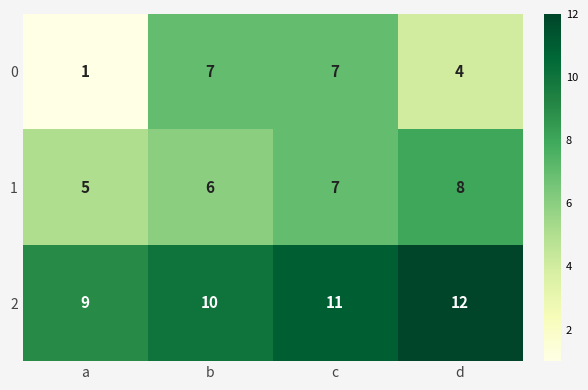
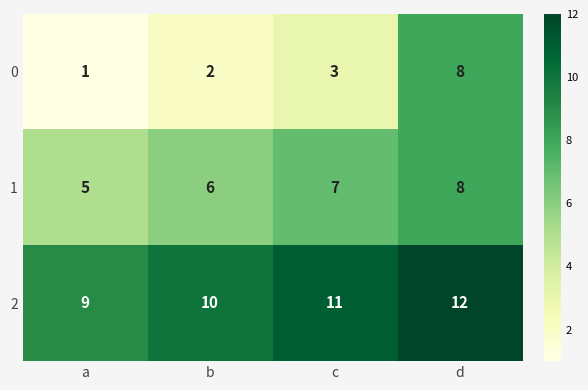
0, b: 7 -> 2
0, c: 7 -> 3
0, d: 4 -> 8
